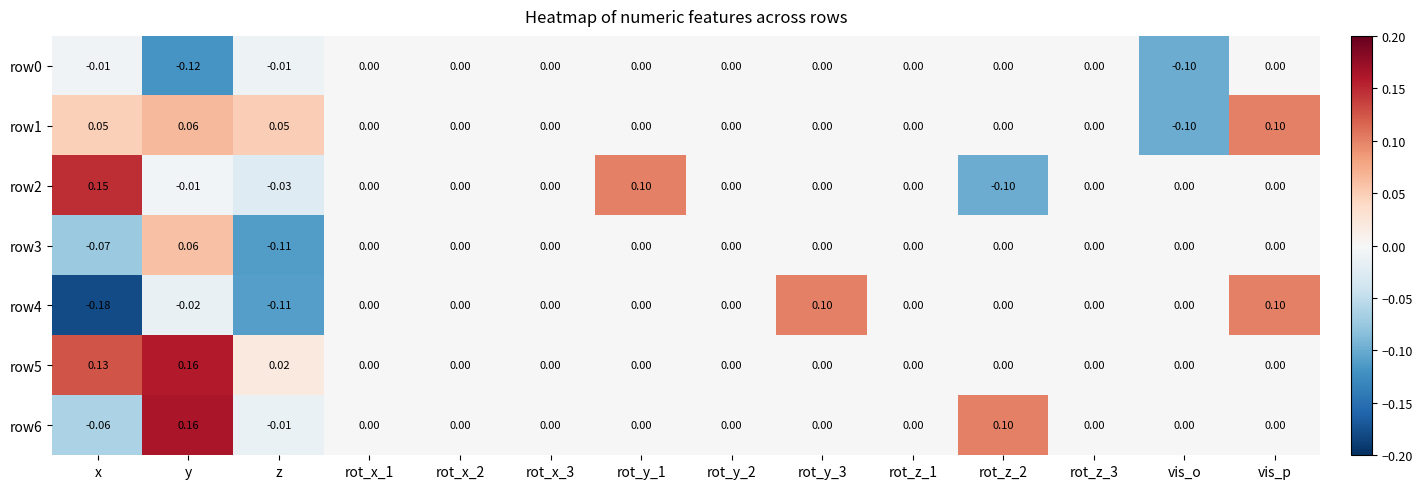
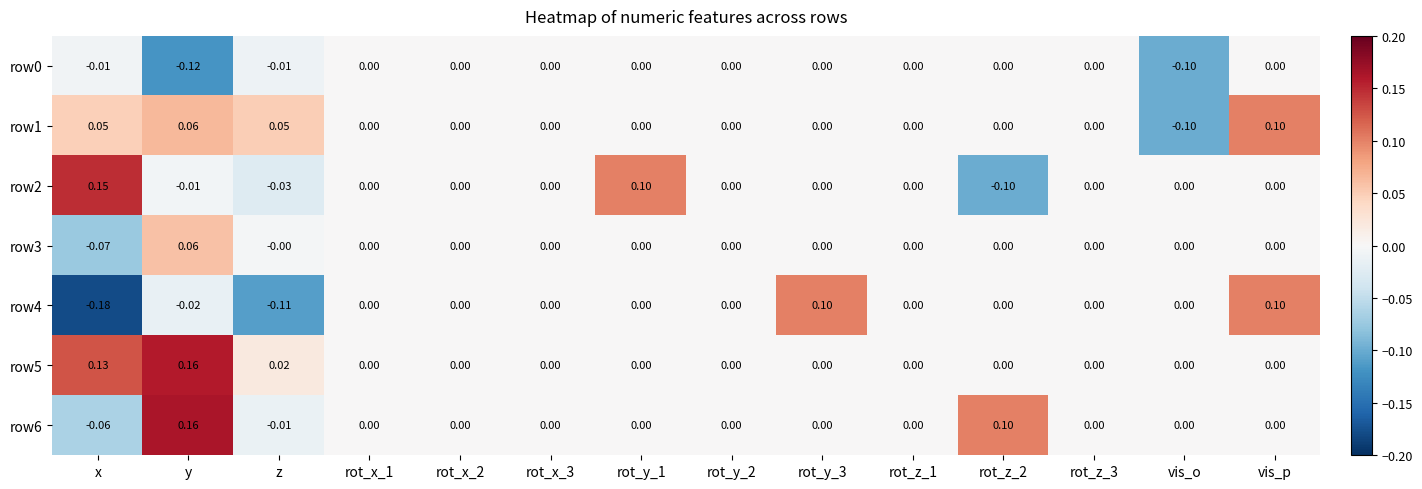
row3, z: -0.11 -> -0.00
